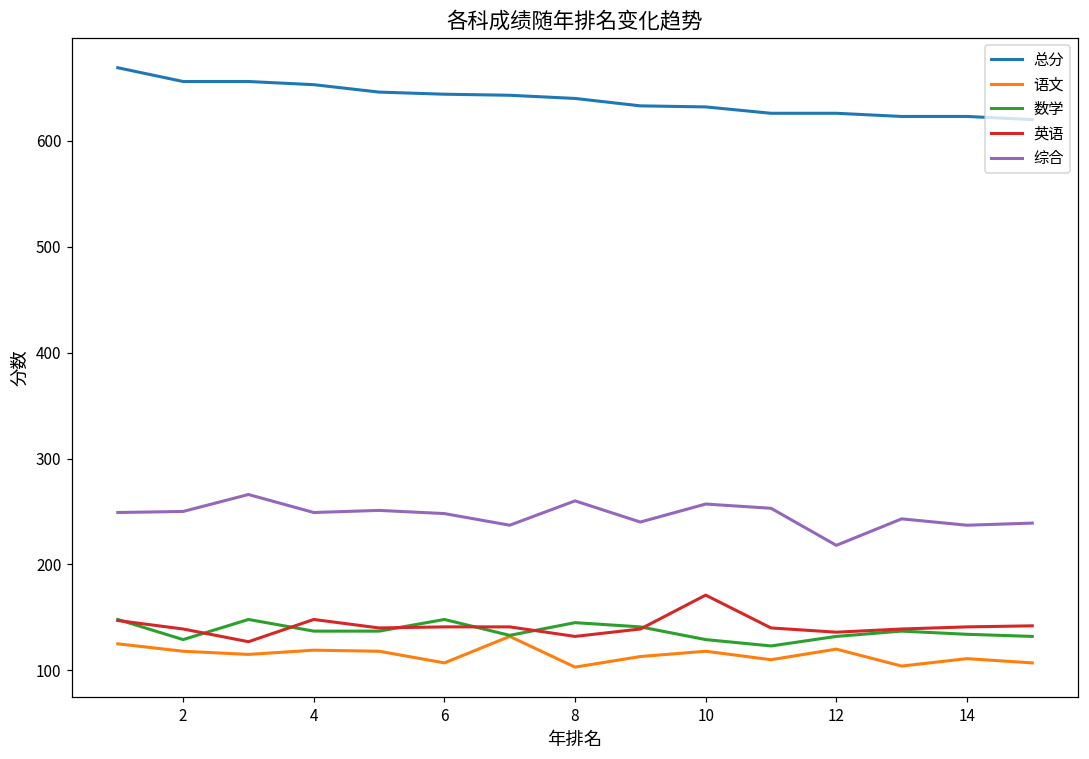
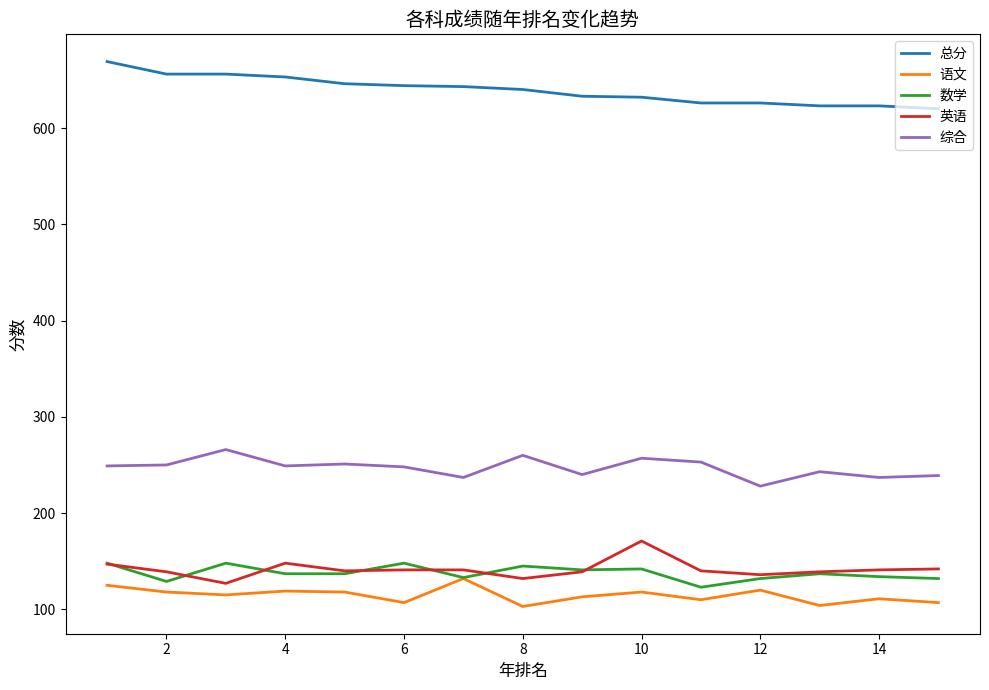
数学, 10: 130 -> 140
综合, 12: 220 -> 230
